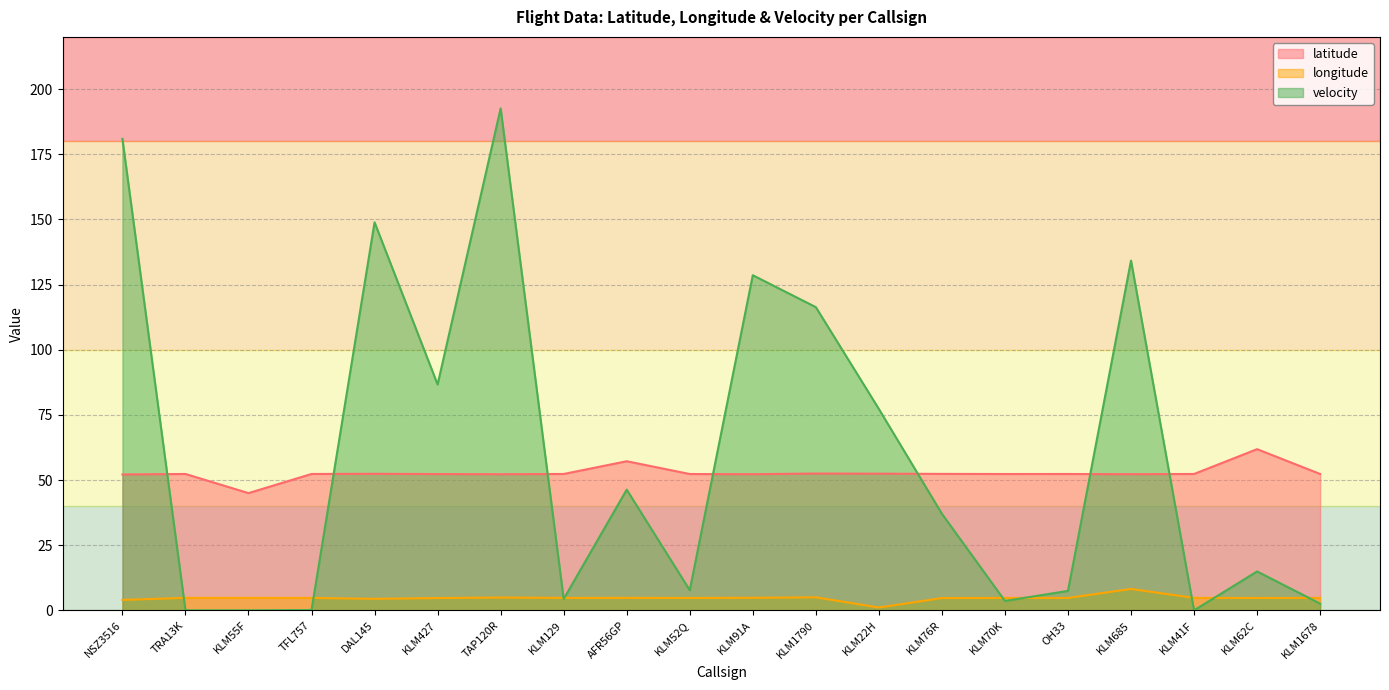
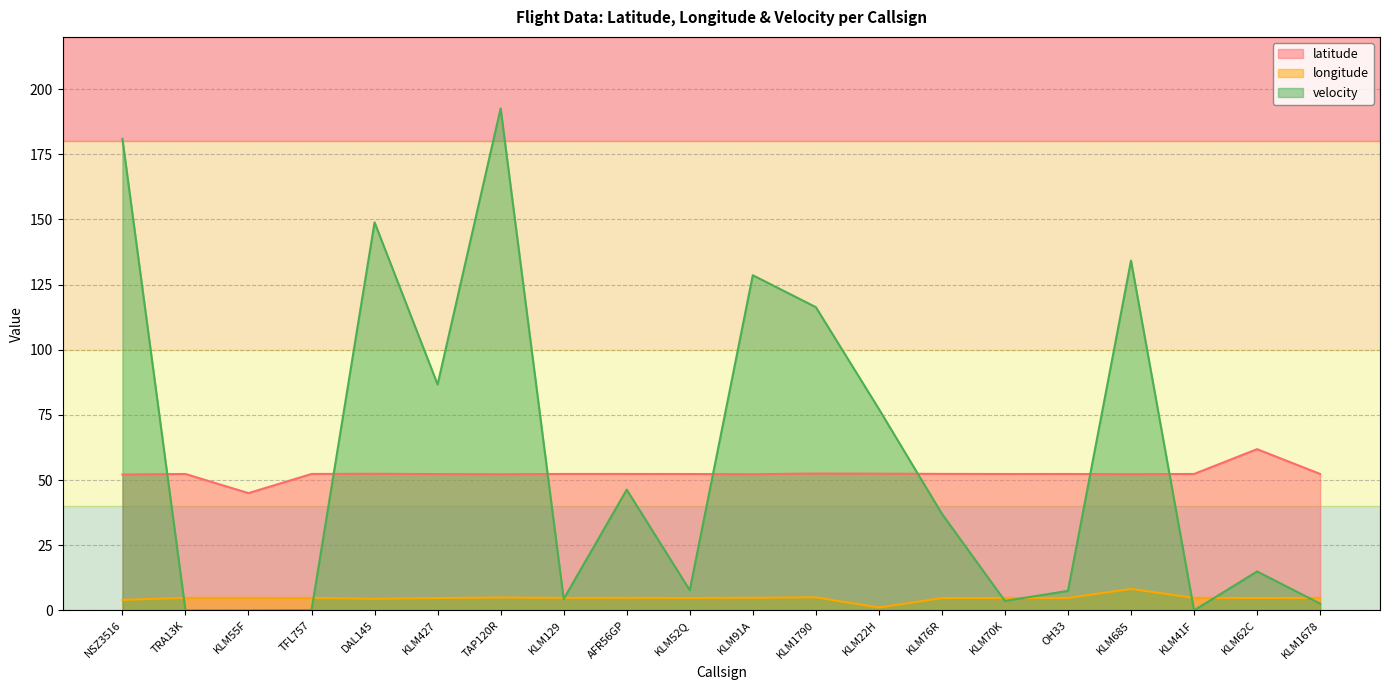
latitude, AFR56GP: 57 -> 52
